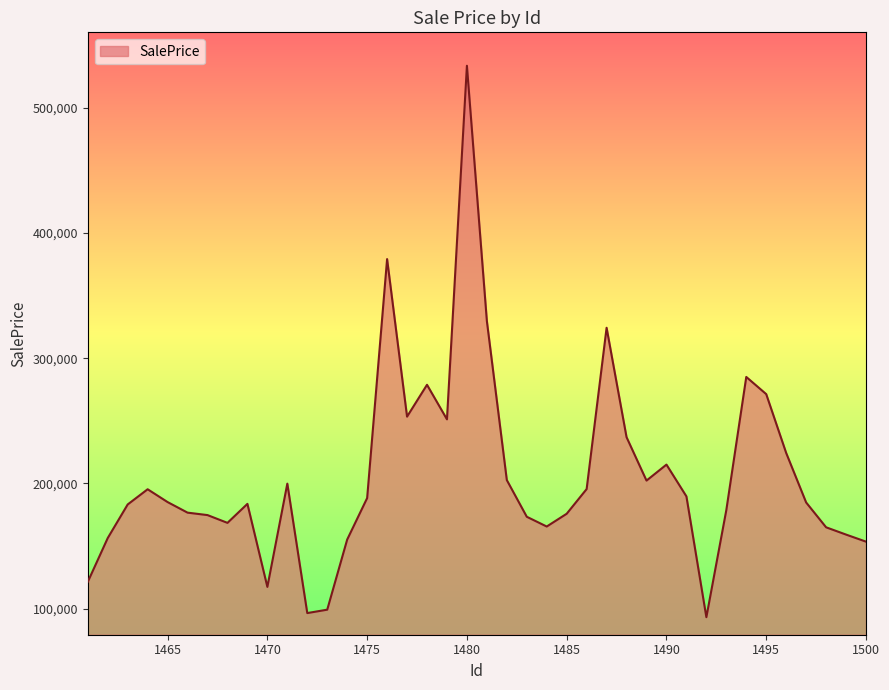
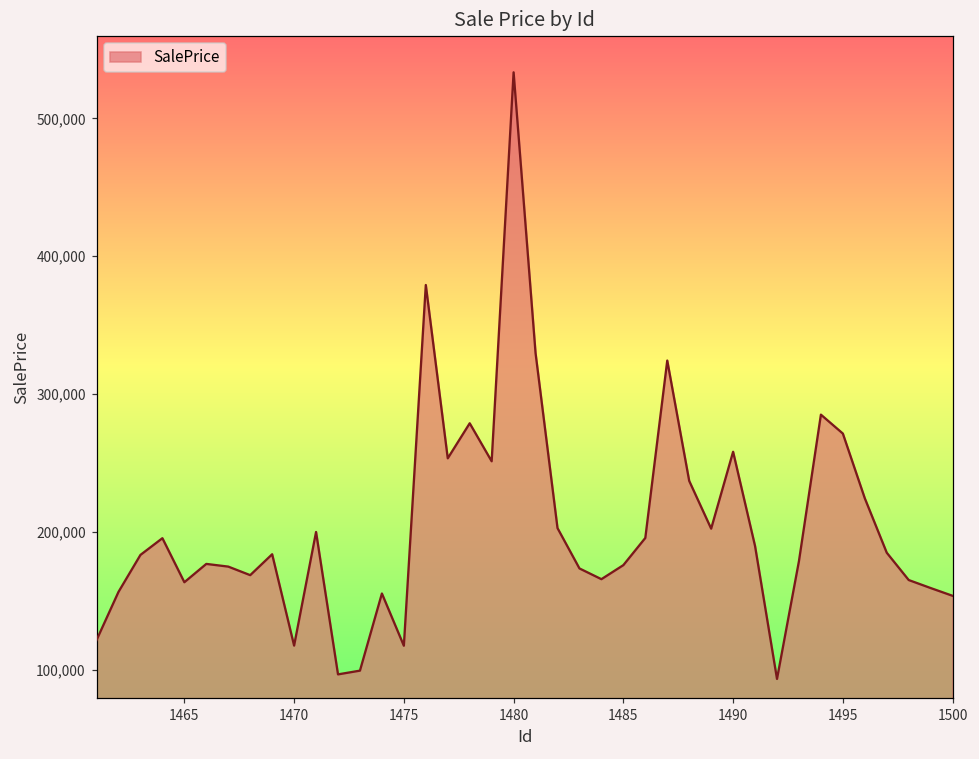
1465: 185,000 -> 163,000
1475: 188,000 -> 117,000
1490: 215,000 -> 258,000
